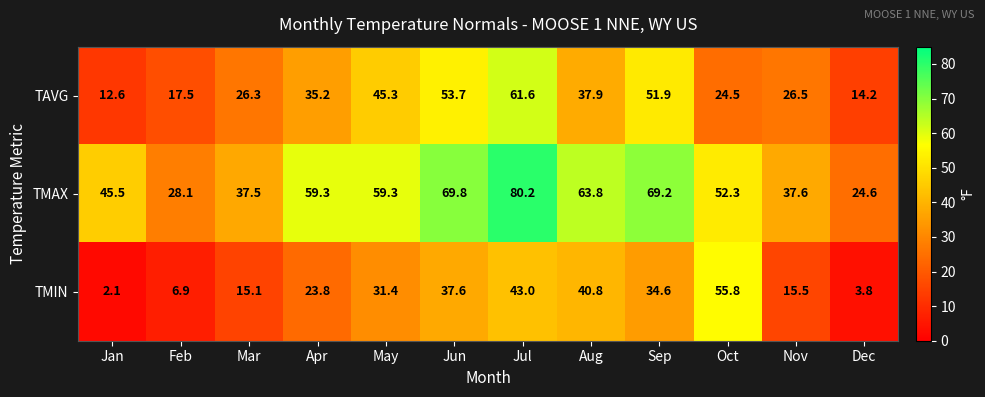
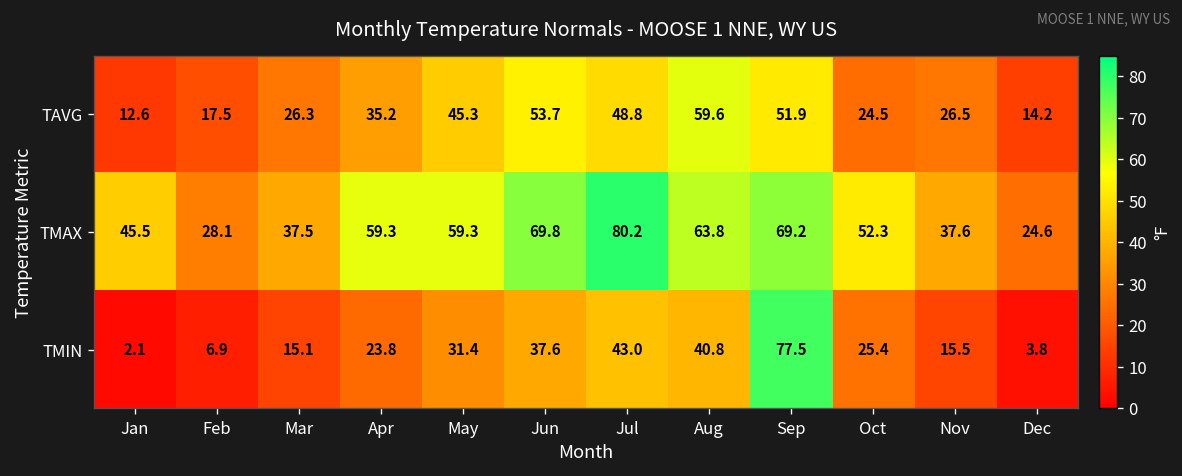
TAVG, Jul: 61.6 -> 48.8
TAVG, Aug: 37.9 -> 59.6
TMIN, Sep: 34.6 -> 77.5
TMIN, Oct: 55.8 -> 25.4
